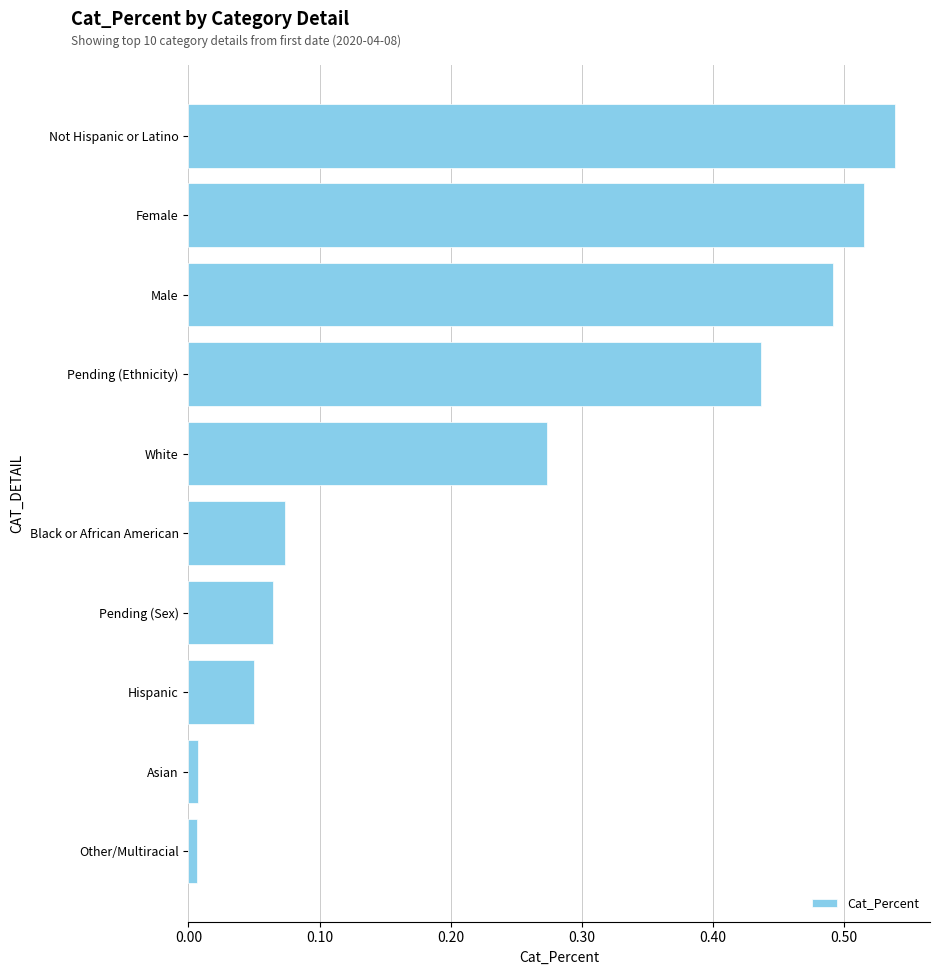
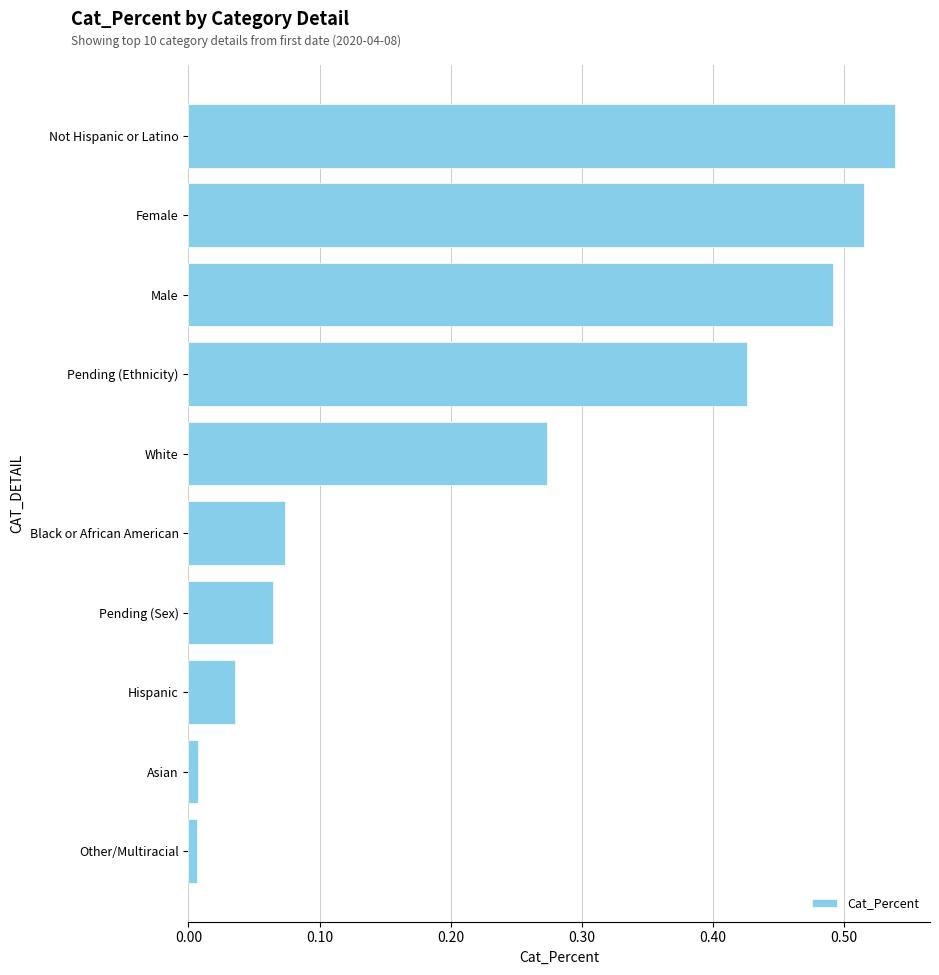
Pending (Ethnicity): 0.436 -> 0.426
Hispanic: 0.050 -> 0.036
